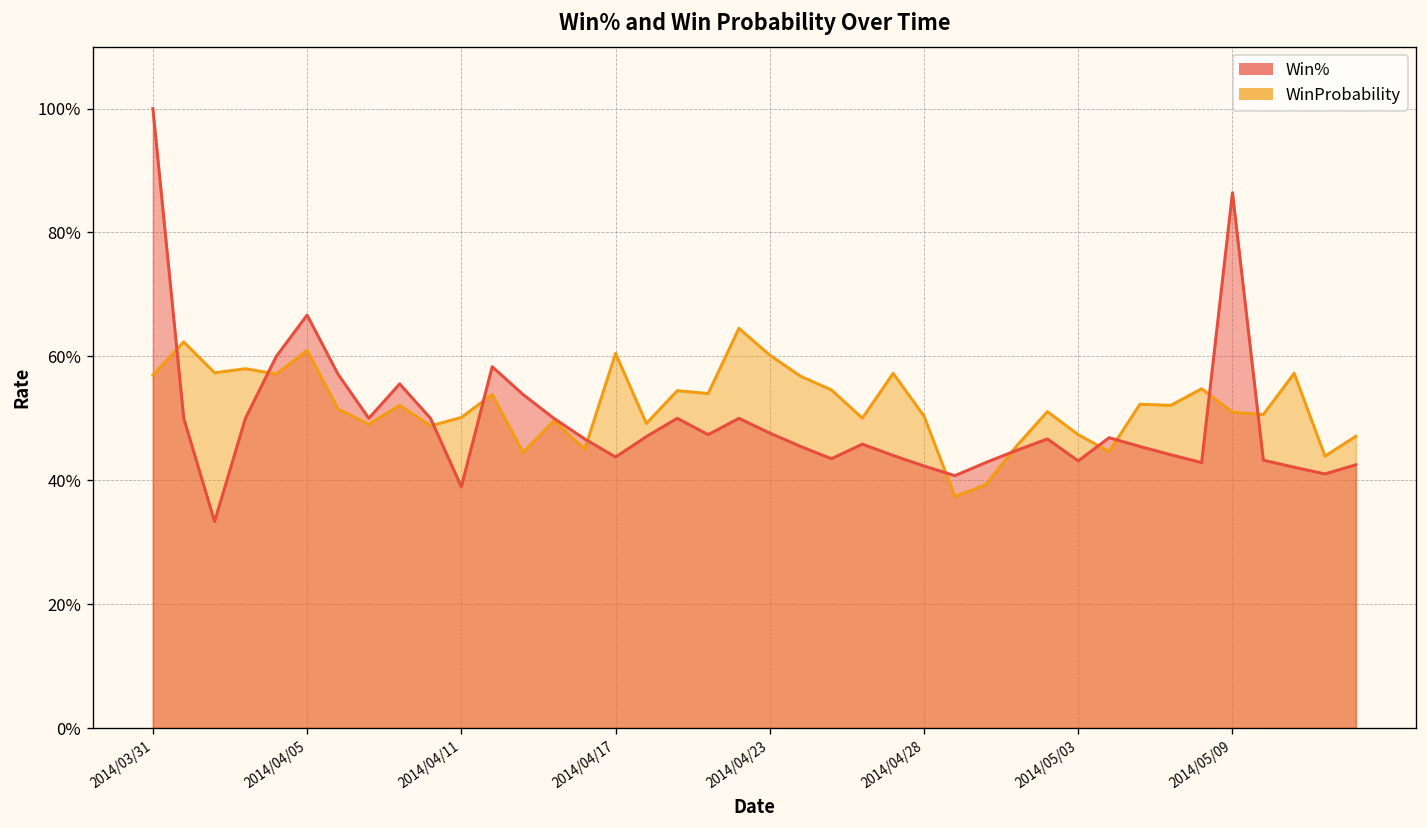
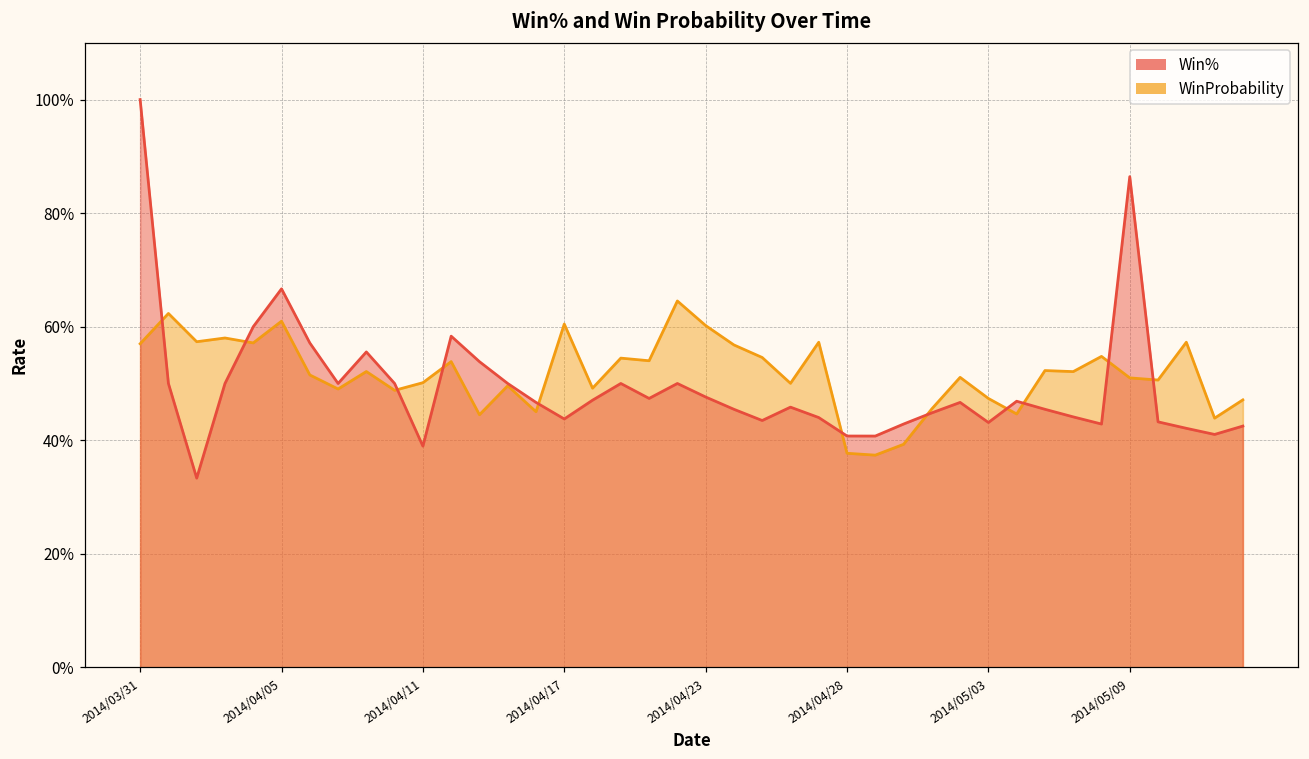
WinProbability, 2014/04/28: 50% -> 38%
Win%, 2014/04/28: 42% -> 41%
